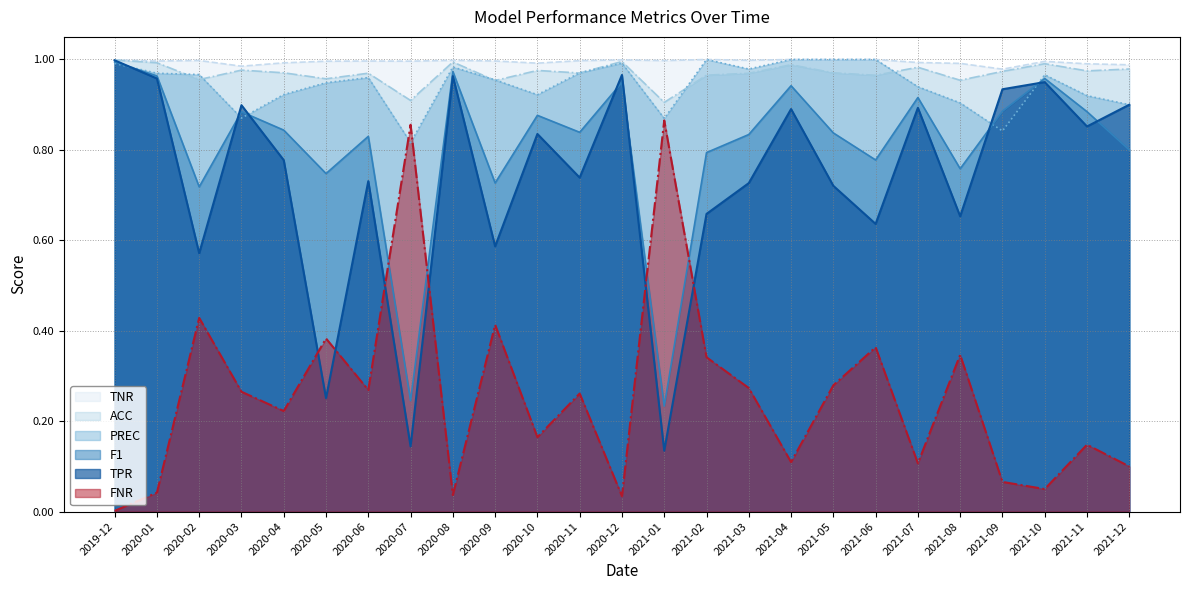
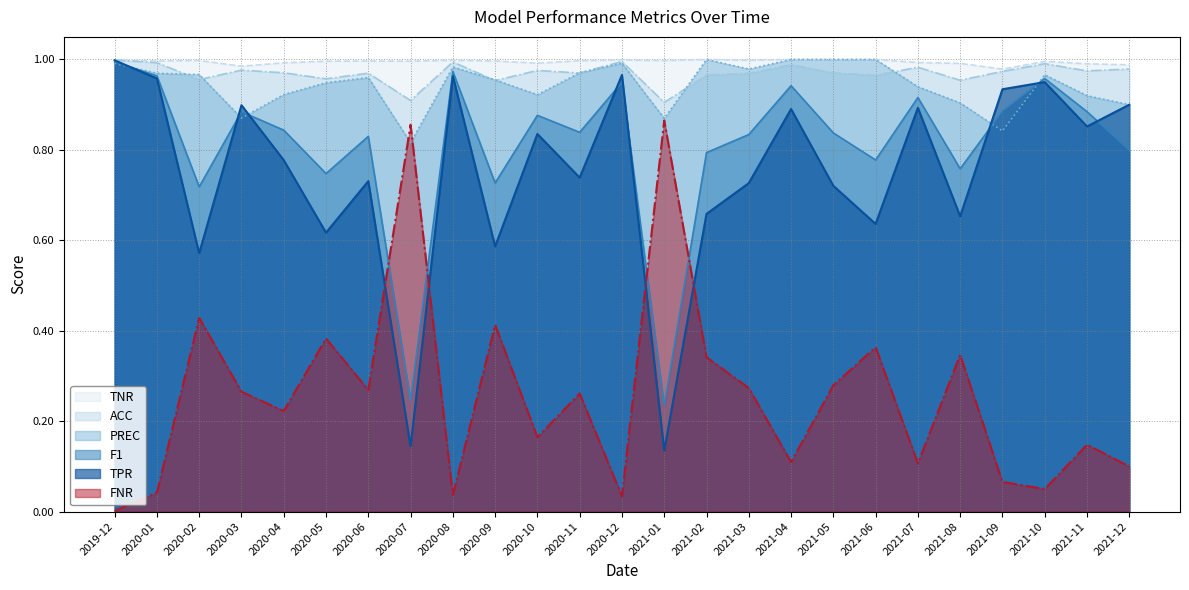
TPR, 2020-05: 0.25 -> 0.62
